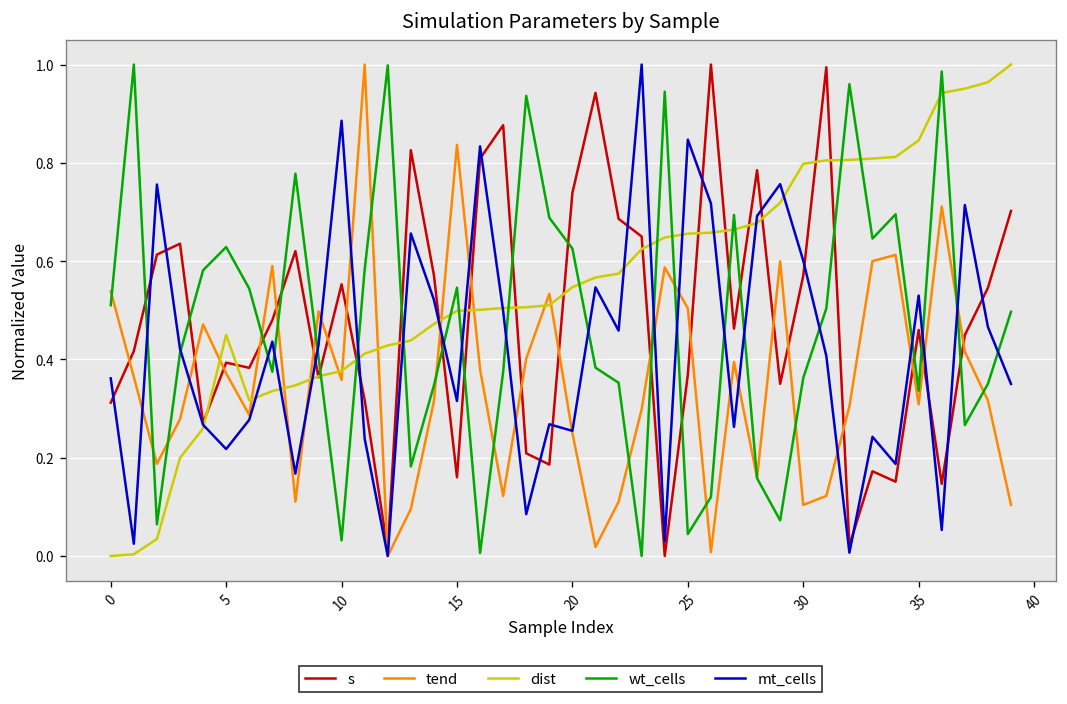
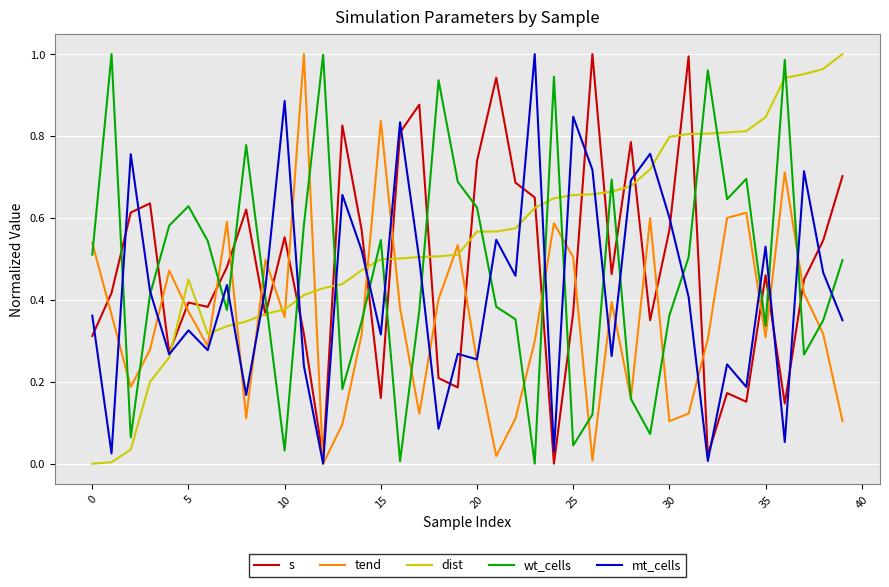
mt_cells, 5: 0.22 -> 0.33
dist, 20: 0.55 -> 0.57
